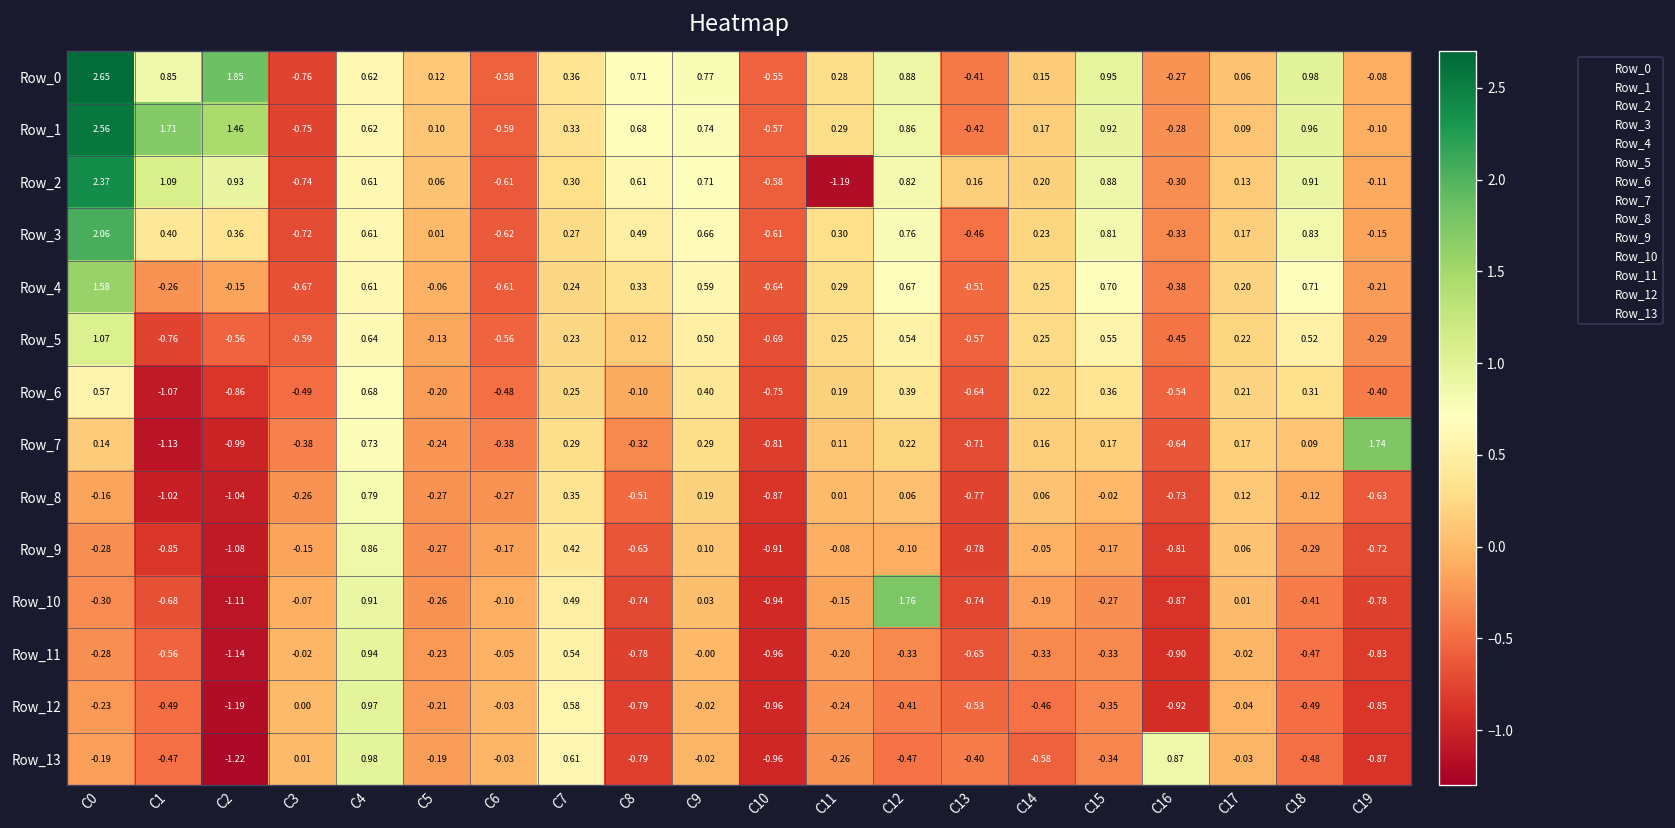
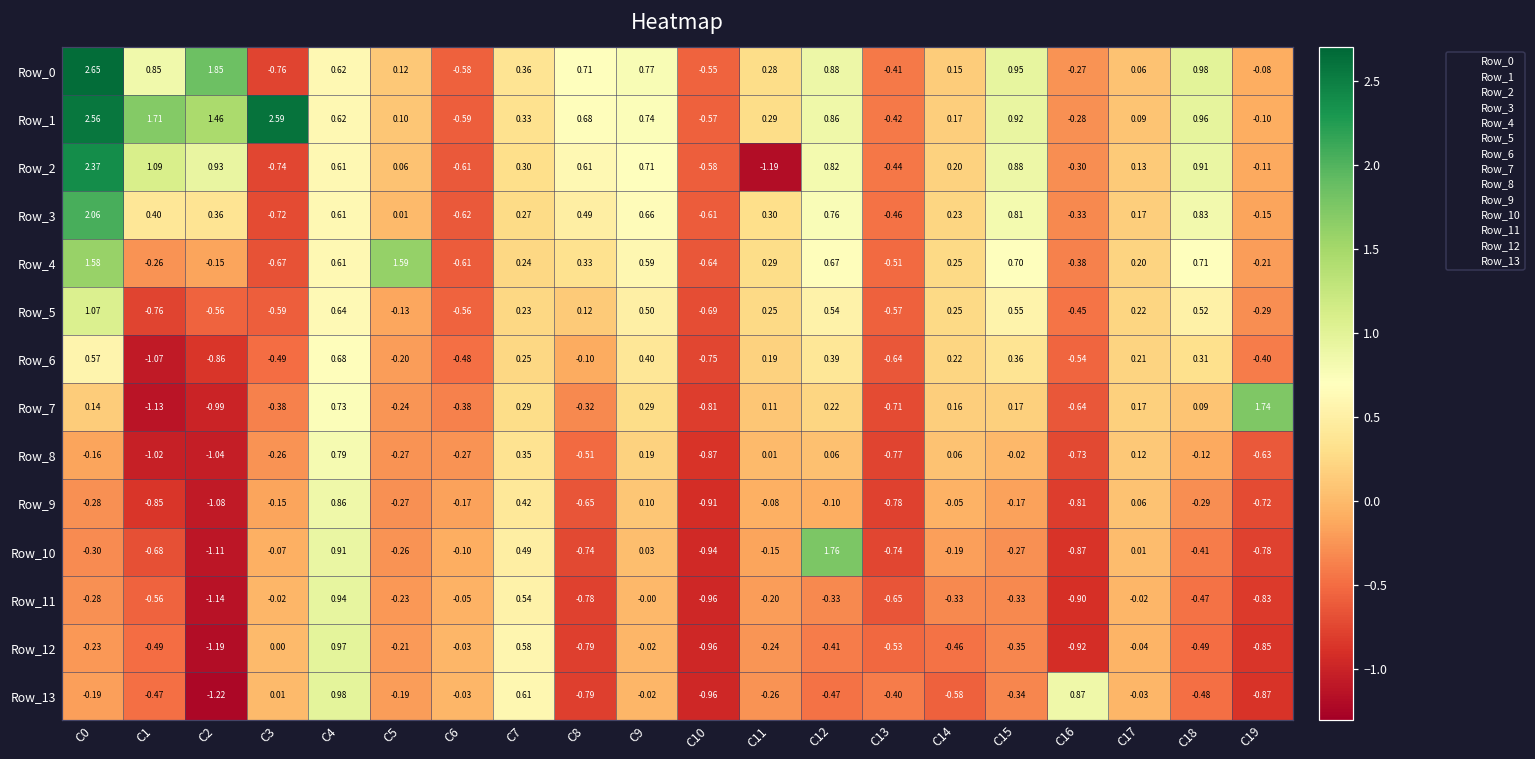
Row_1, C3: -0.75 -> 2.59
Row_2, C13: 0.16 -> -0.44
Row_4, C5: -0.06 -> 1.59
